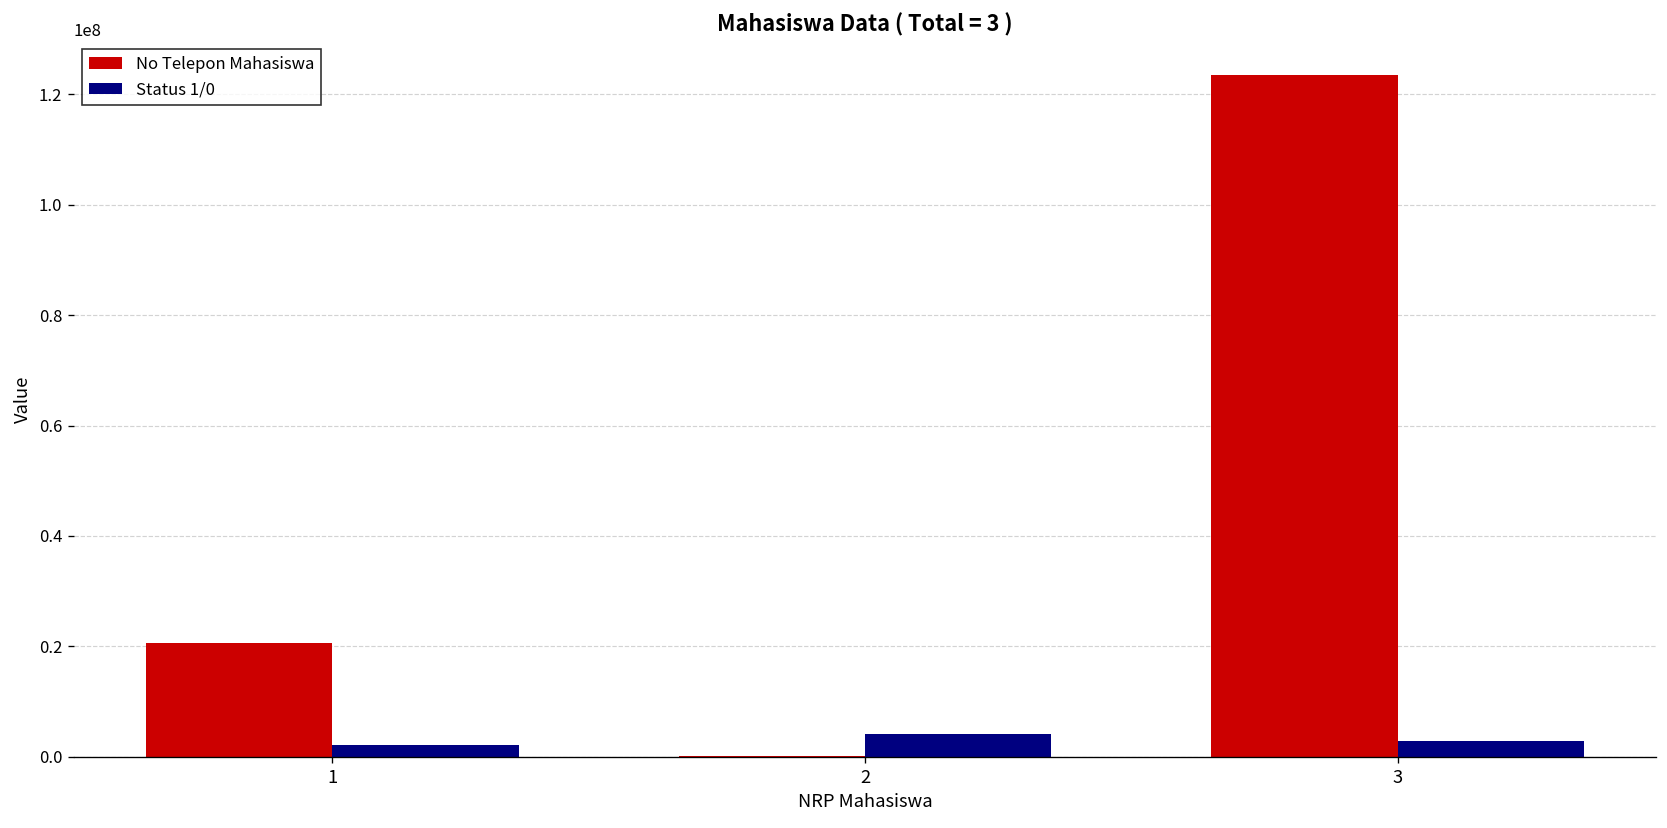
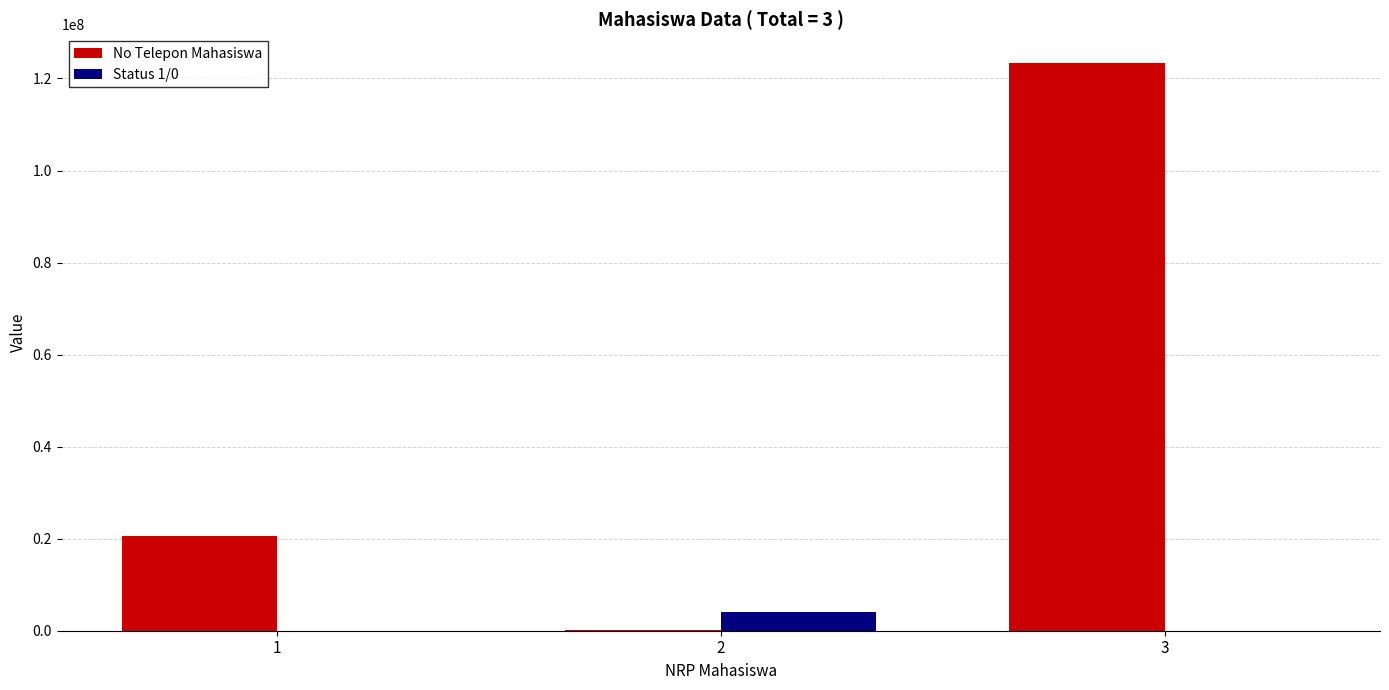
Status 1/0, 1: 2000000 -> 0
Status 1/0, 3: 3000000 -> 0
